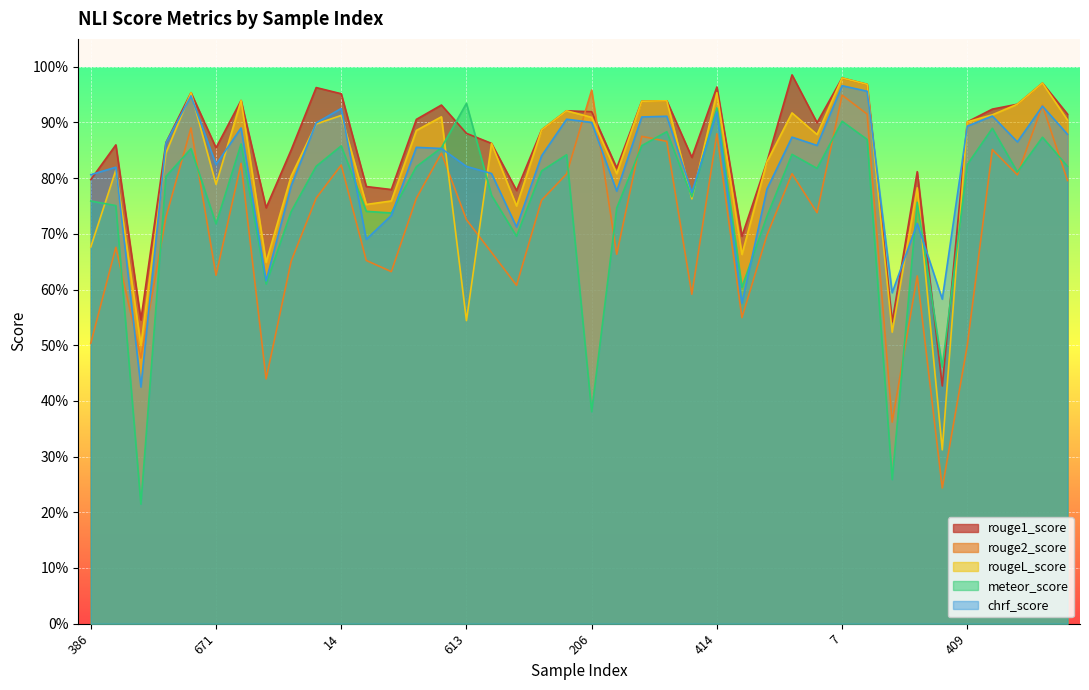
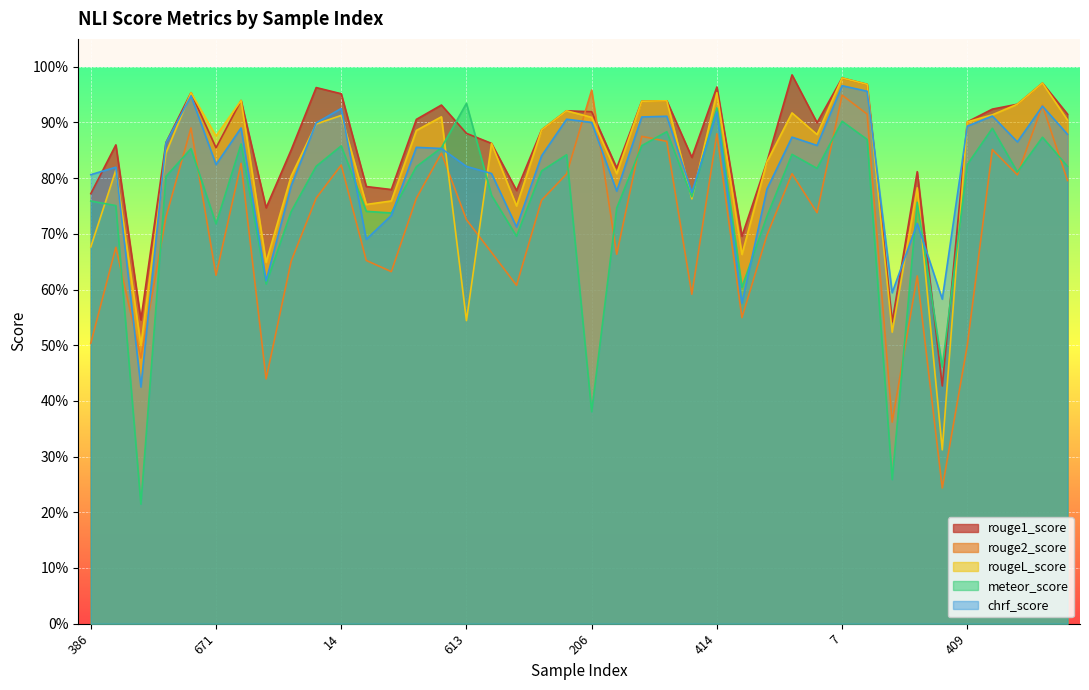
rouge1_score, 386: 80% -> 77%
rougeL_score, 671: 79% -> 88%
